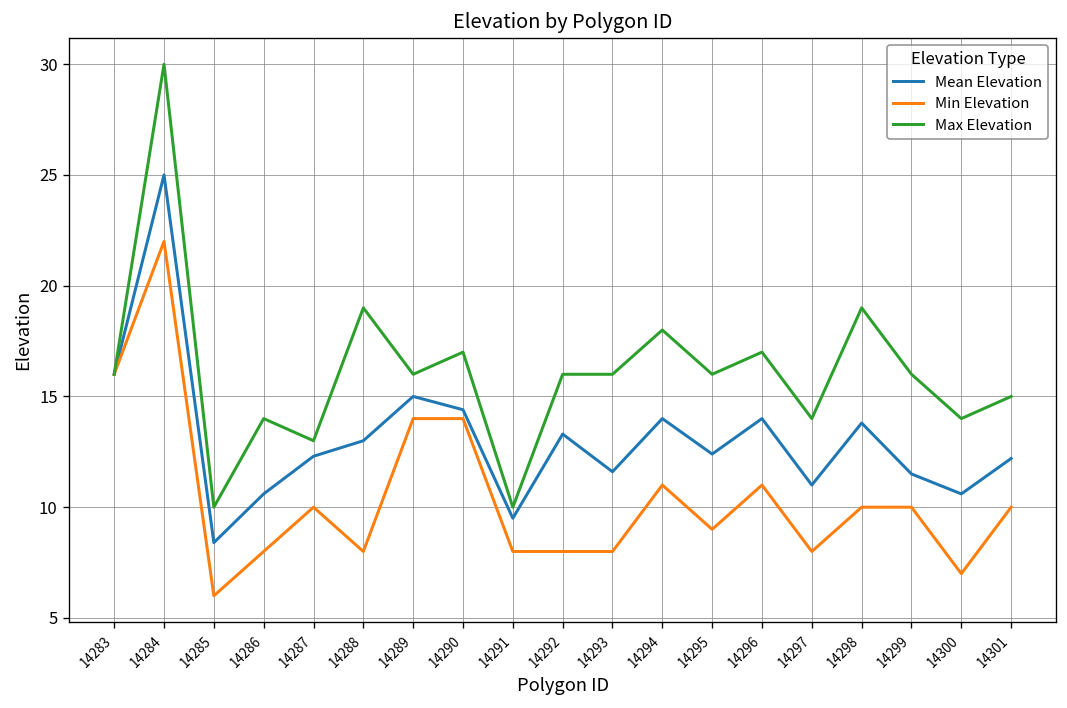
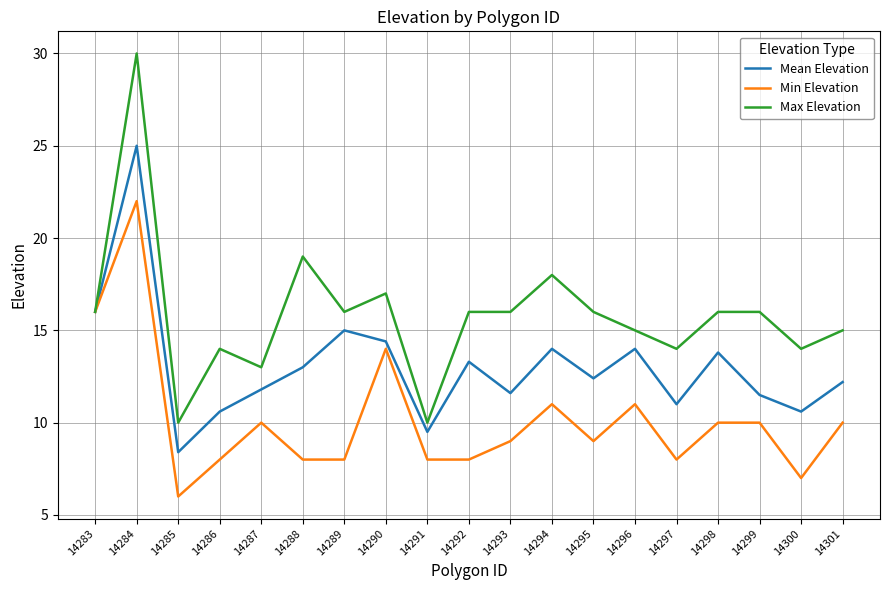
Mean Elevation, 14287: 12.3 -> 11.8
Min Elevation, 14289: 14 -> 8
Min Elevation, 14293: 8 -> 9
Max Elevation, 14296: 17 -> 15
Max Elevation, 14298: 19 -> 16
